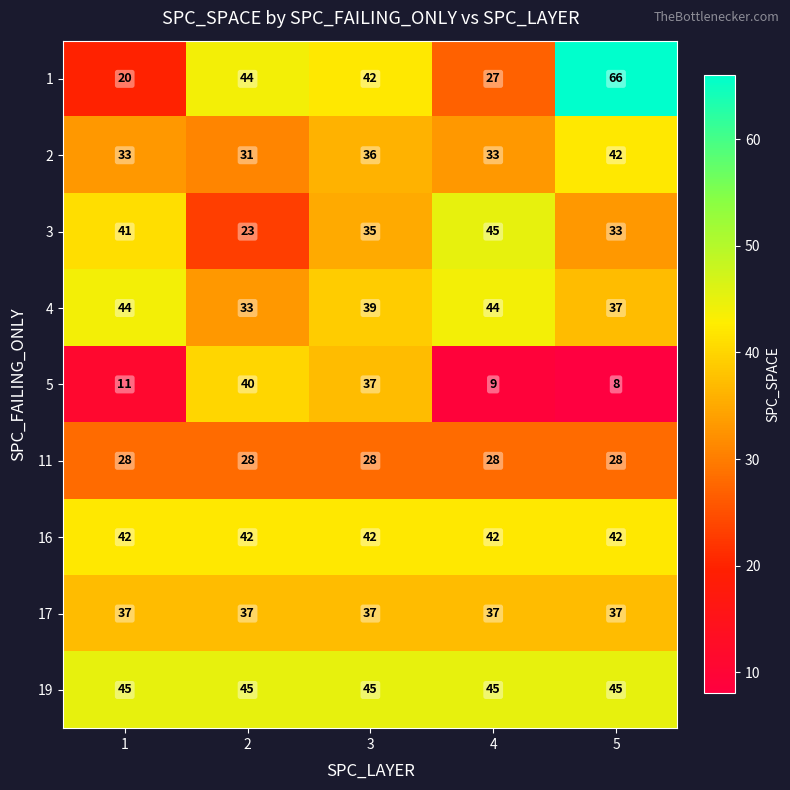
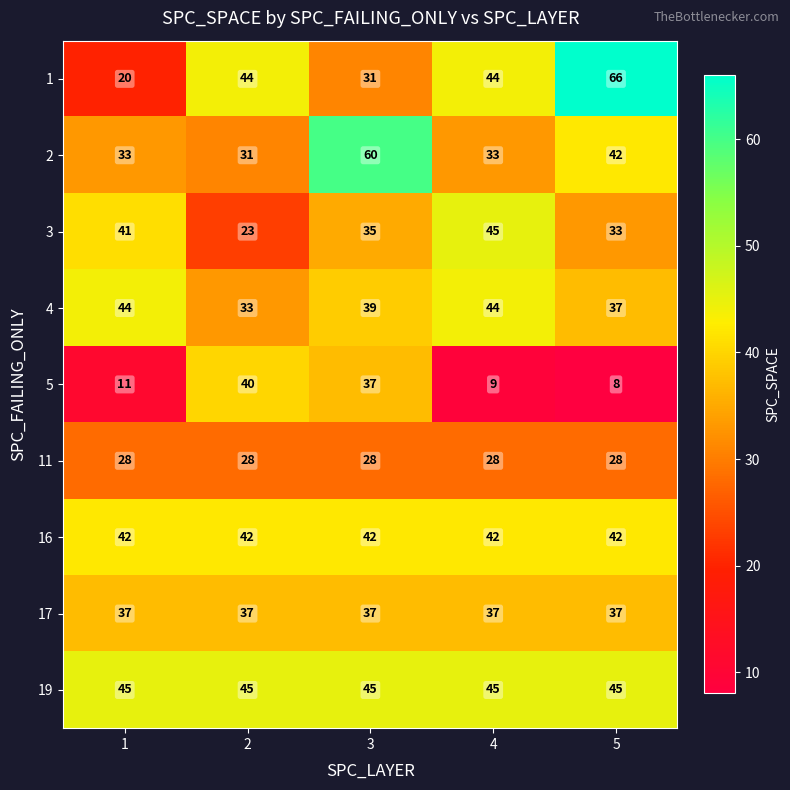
1, 3: 42 -> 31
1, 4: 27 -> 44
2, 3: 36 -> 60
